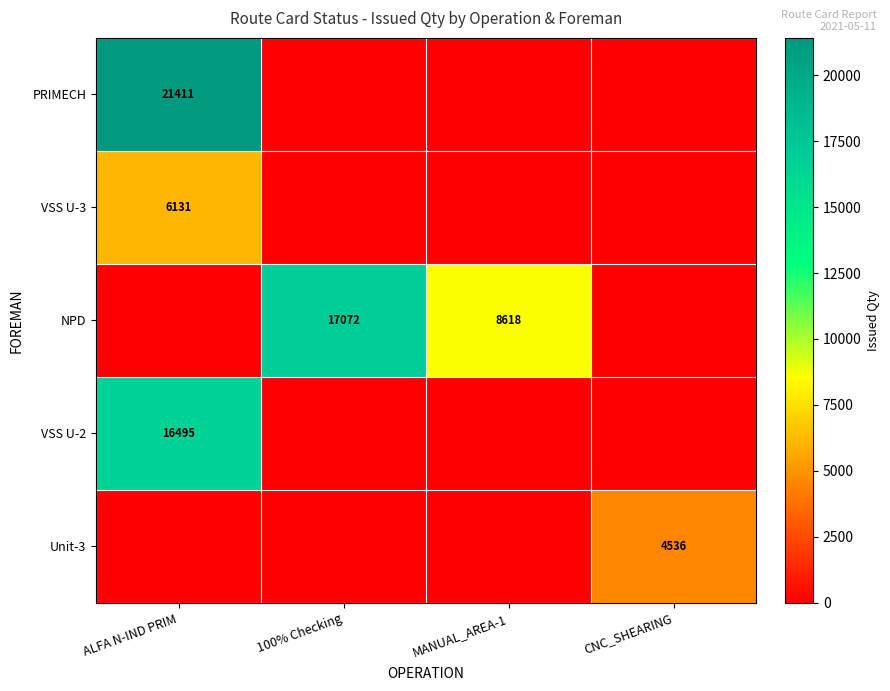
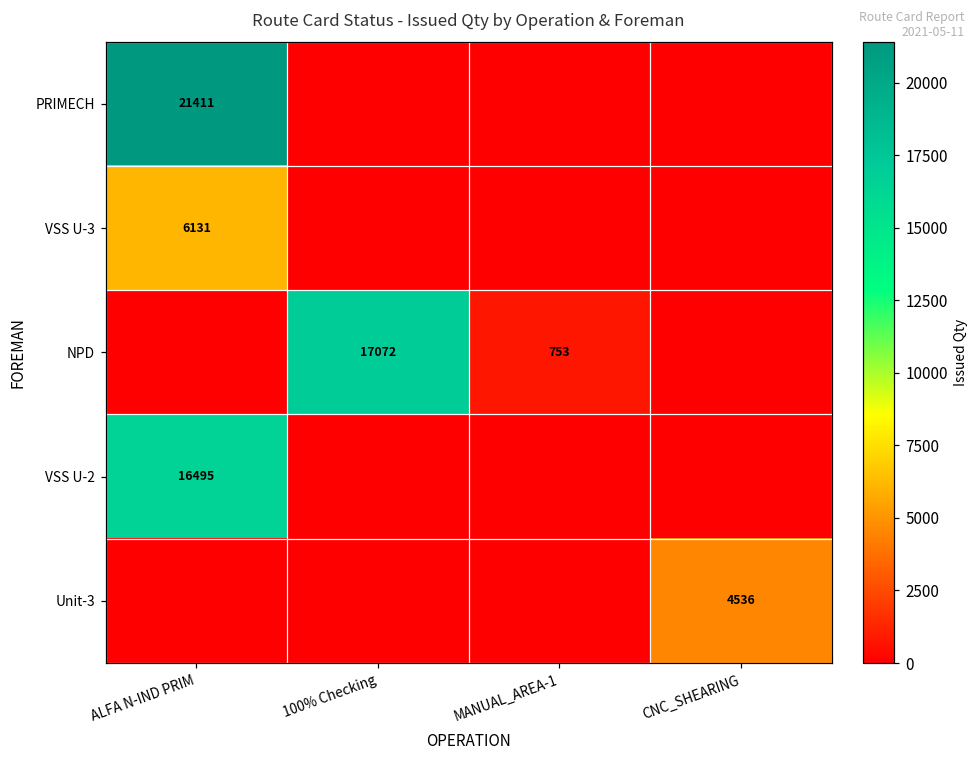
NPD, MANUAL_AREA-1: 8618 -> 753
